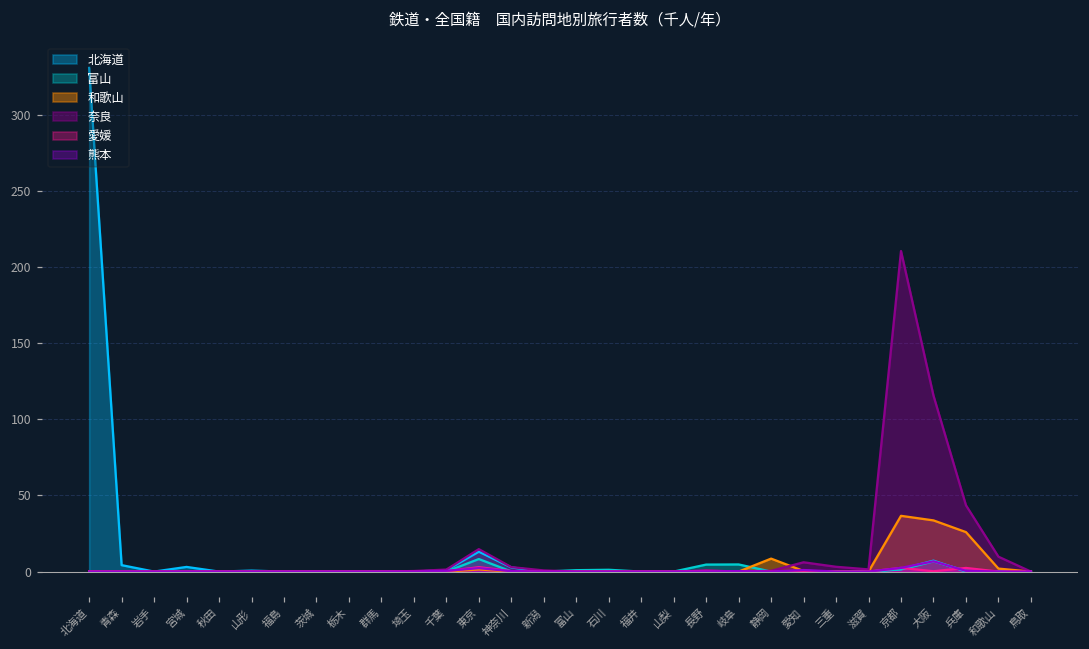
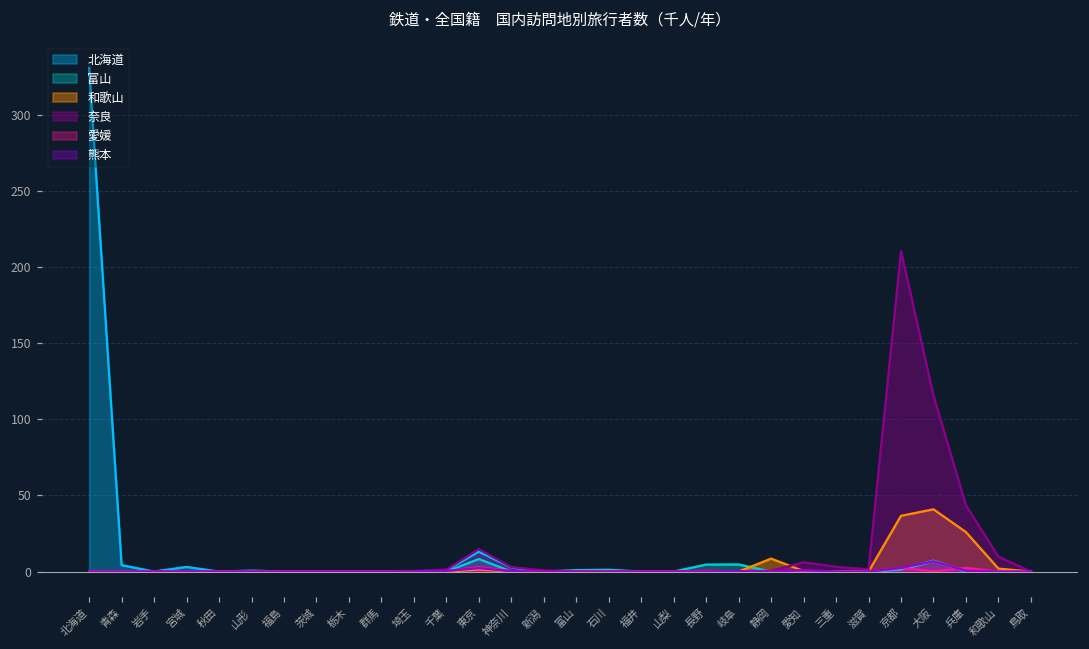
和歌山, 大阪: 34 -> 41
